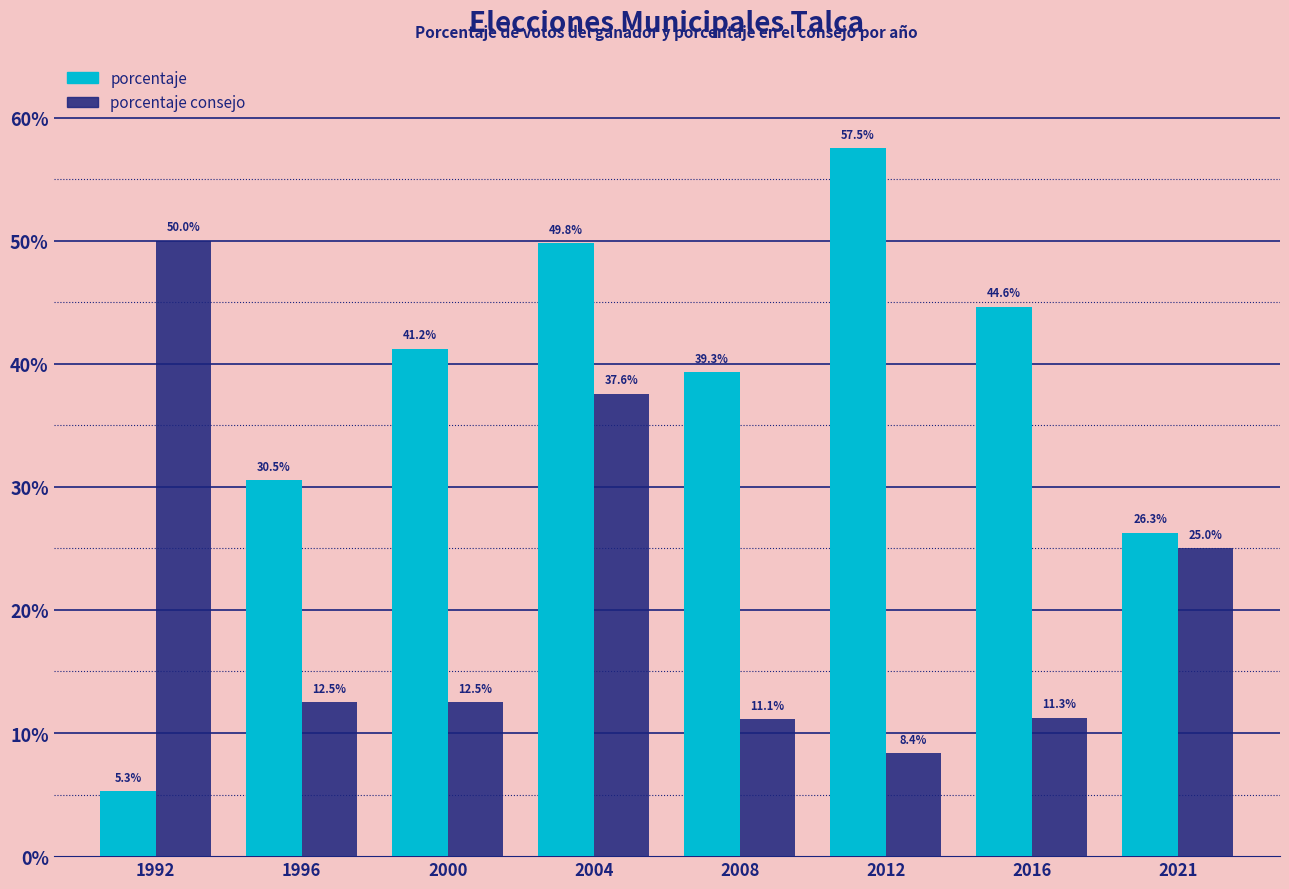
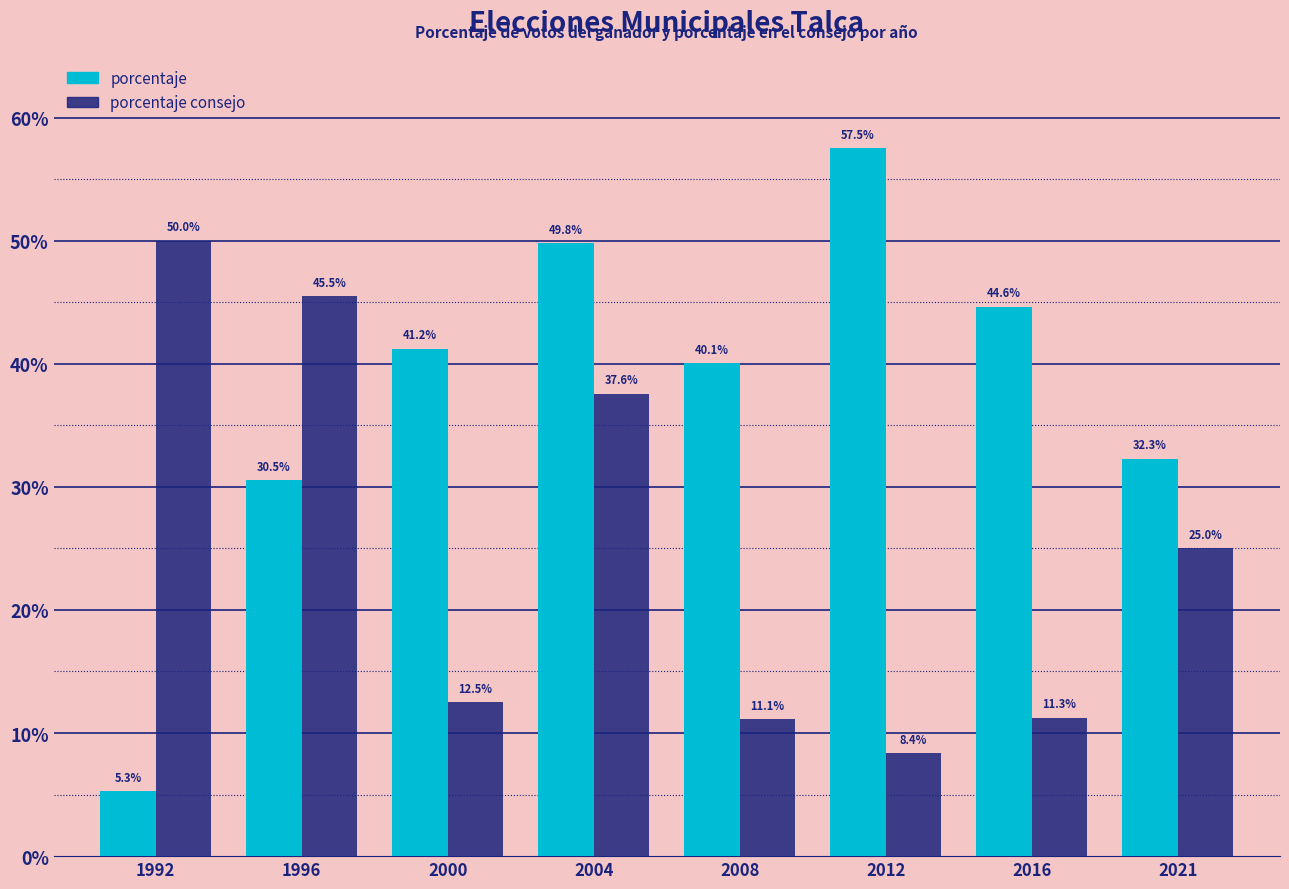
porcentaje consejo, 1996: 12.5% -> 45.5%
porcentaje, 2008: 39.3% -> 40.1%
porcentaje, 2021: 26.3% -> 32.3%
